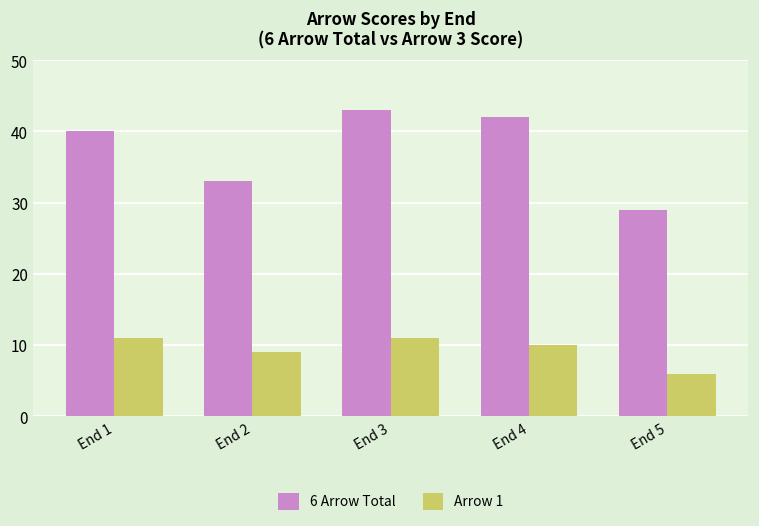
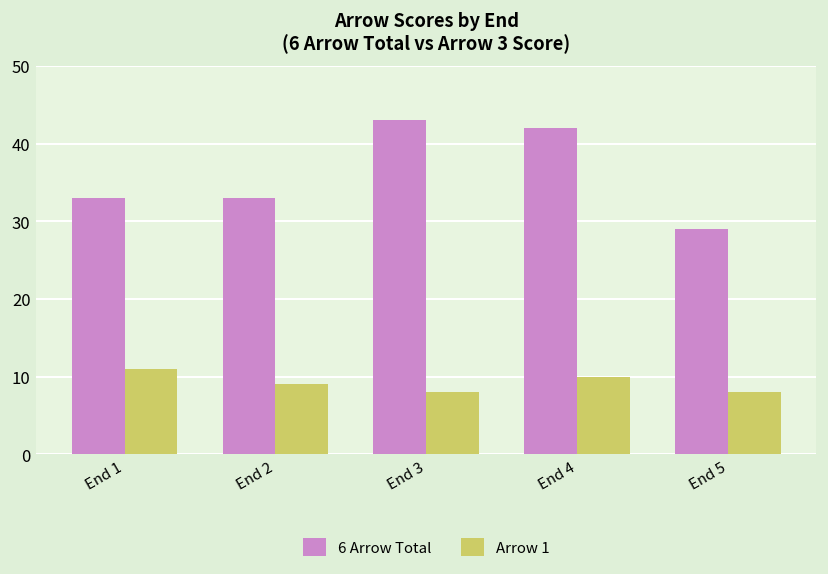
6 Arrow Total, End 1: 40 -> 33
Arrow 1, End 3: 11 -> 8
Arrow 1, End 5: 6 -> 8
